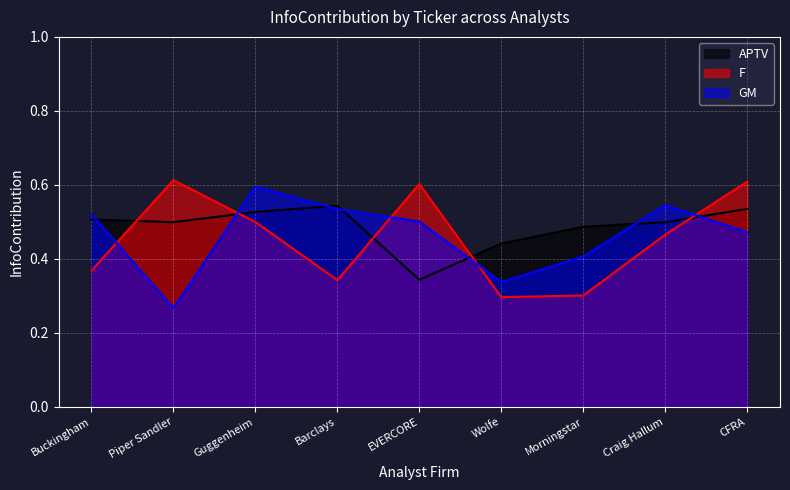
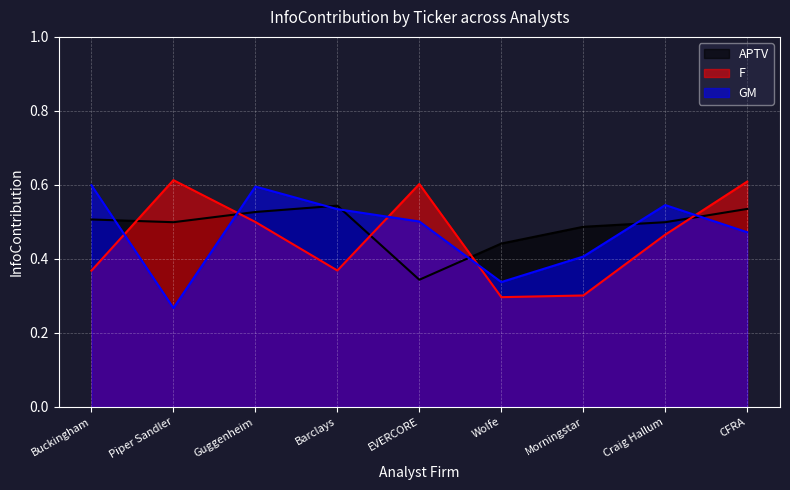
GM, Buckingham: 0.52 -> 0.60
F, Barclays: 0.34 -> 0.37
